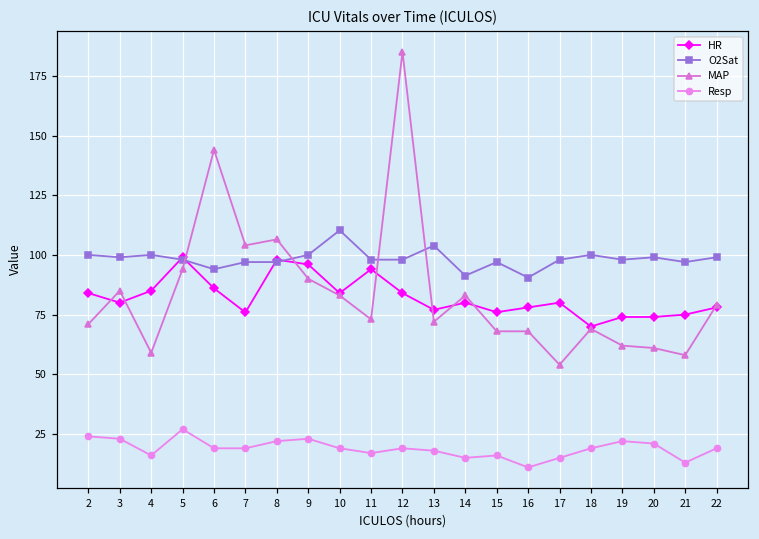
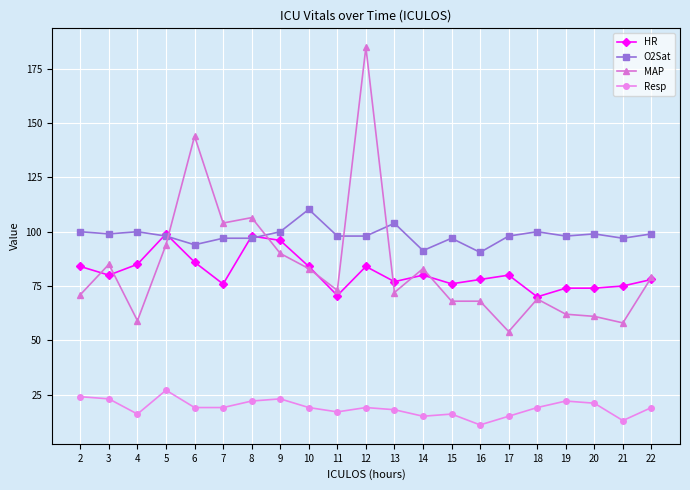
HR, 11: 94 -> 71
